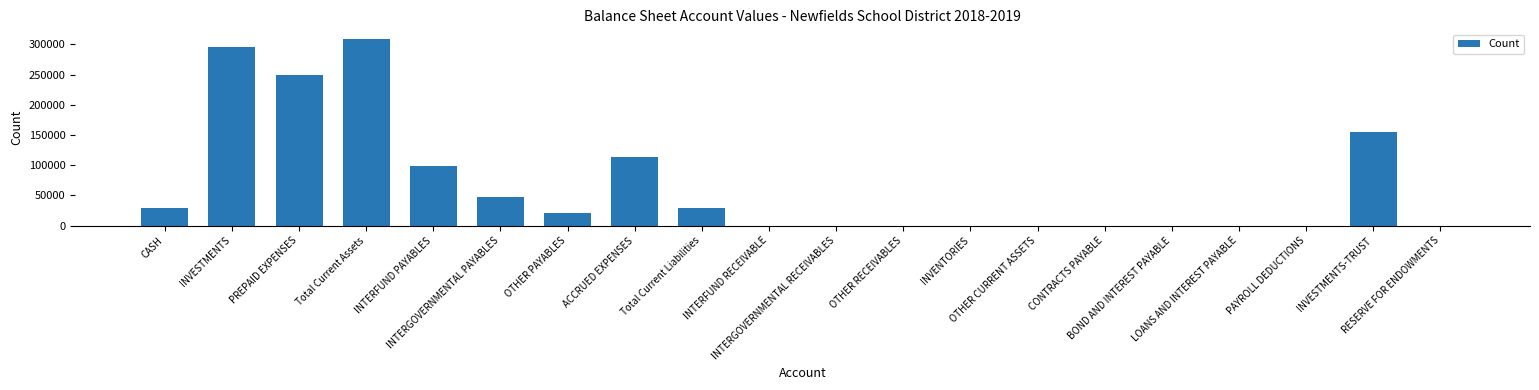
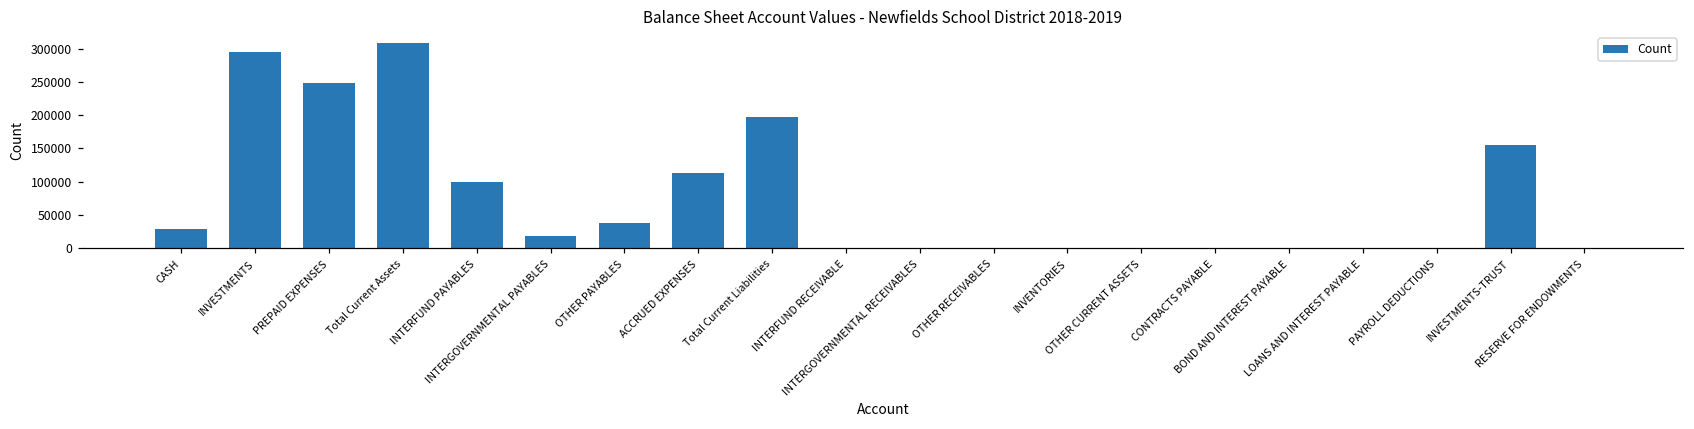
INTERGOVERNMENTAL PAYABLES: 50000 -> 20000
OTHER PAYABLES: 20000 -> 40000
Total Current Liabilities: 30000 -> 200000
